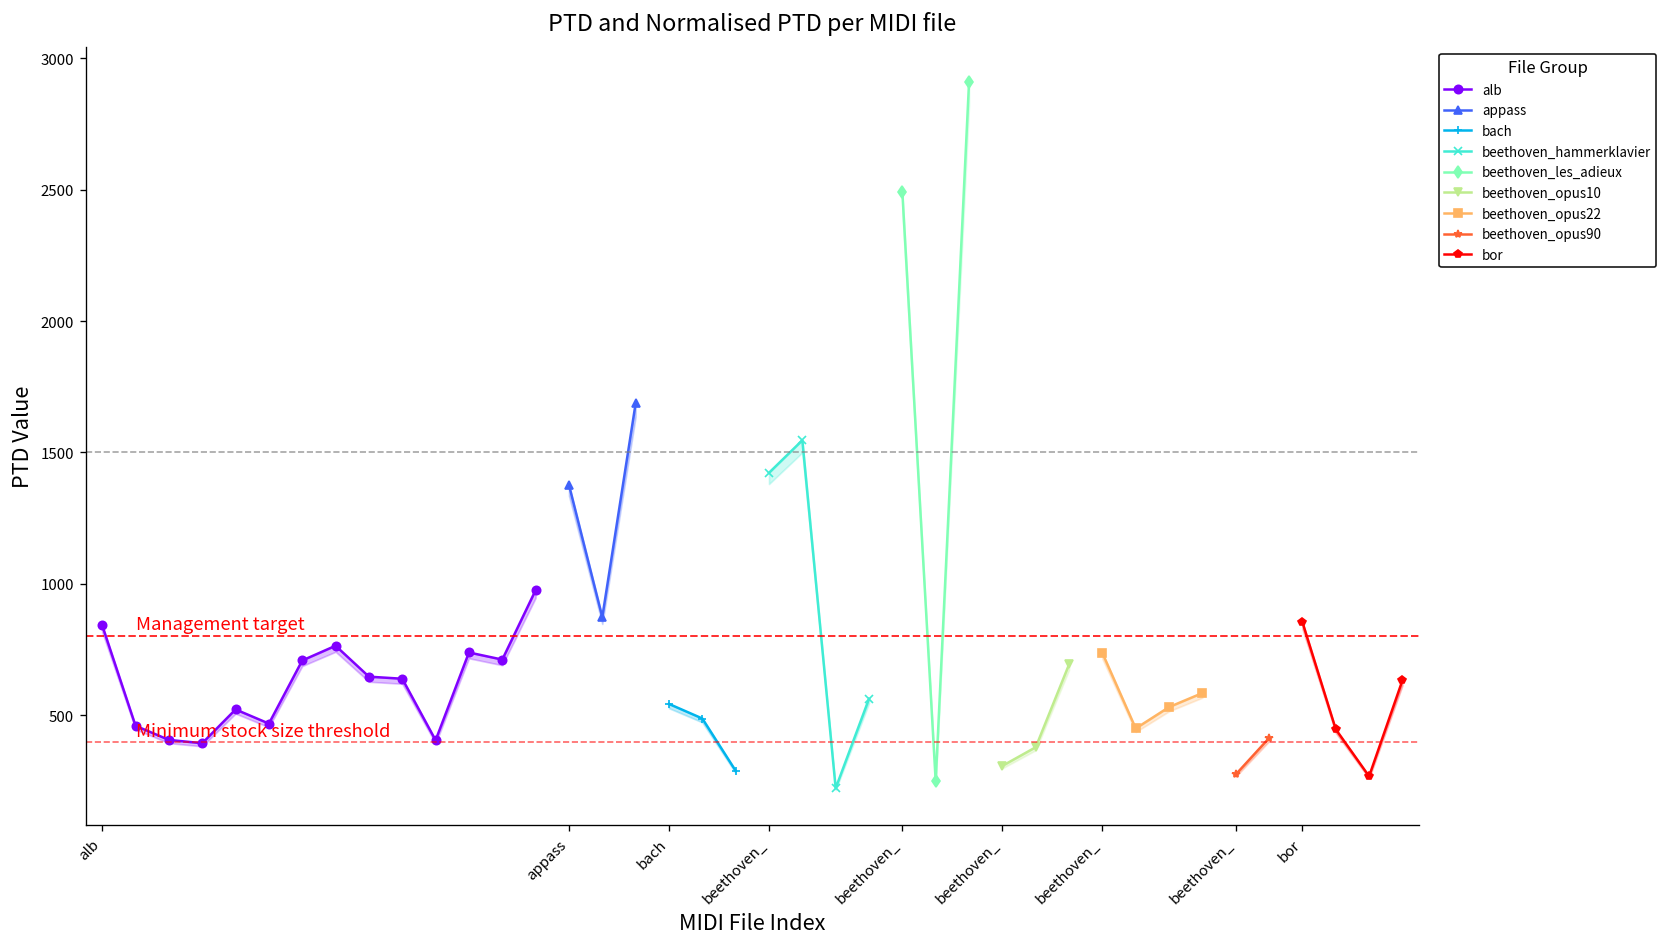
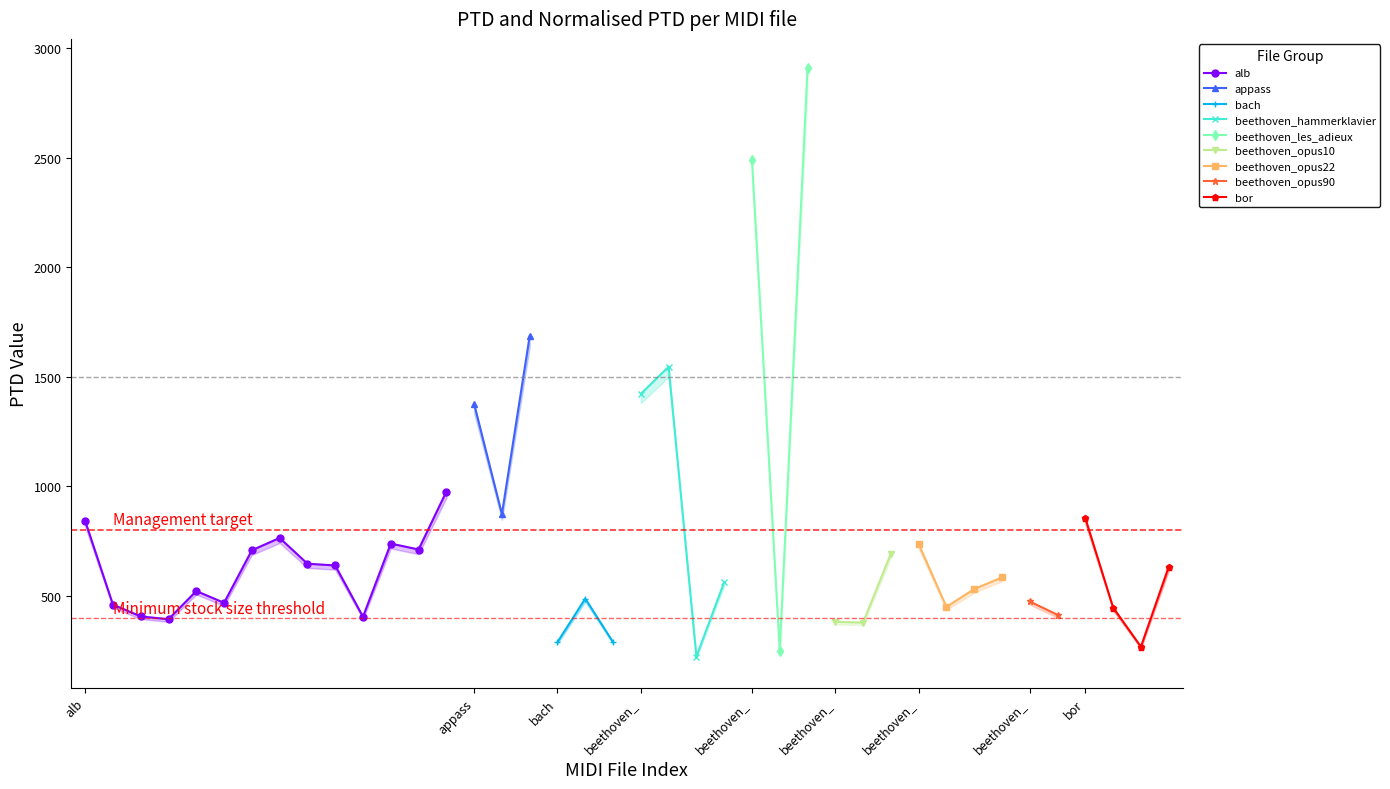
bach, bach: 540 -> 290
beethoven_opus10, beethoven_: 310 -> 380
beethoven_opus90, beethoven_: 270 -> 470
